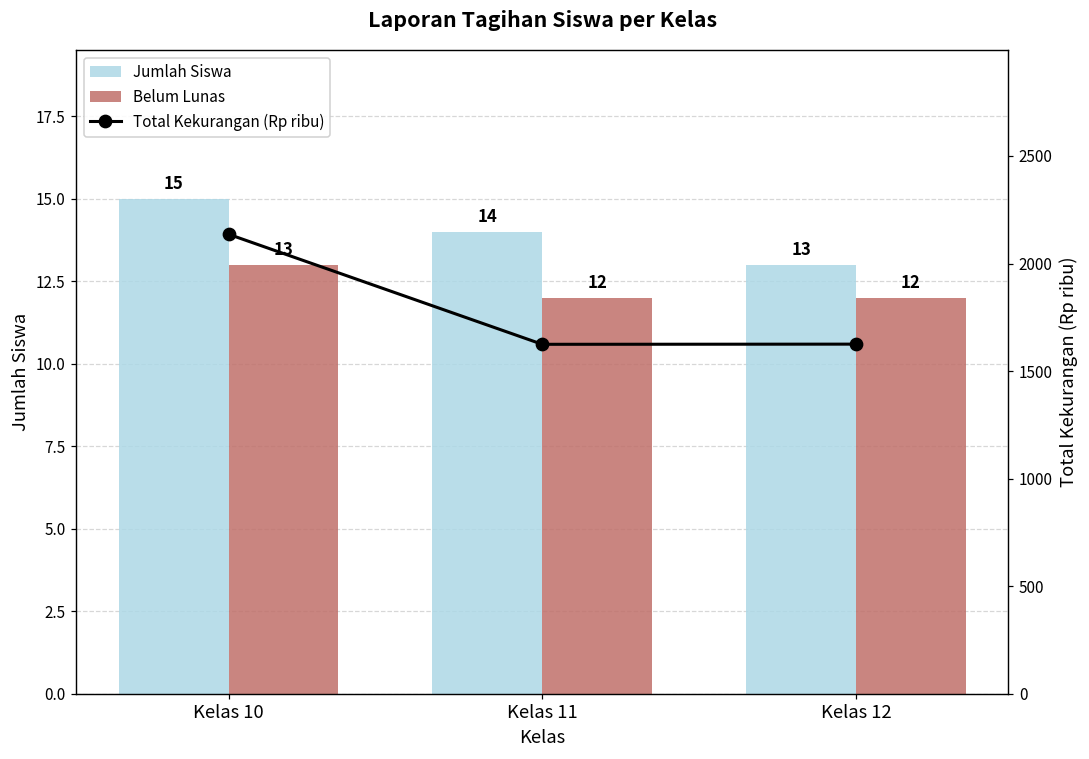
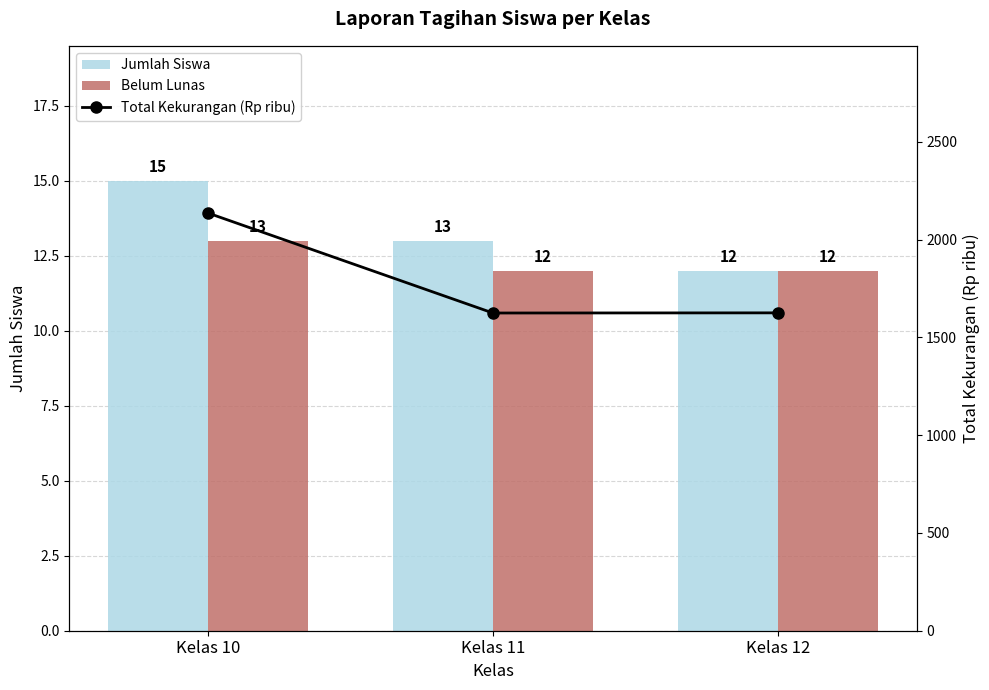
Jumlah Siswa, Kelas 11: 14 -> 13
Jumlah Siswa, Kelas 12: 13 -> 12
